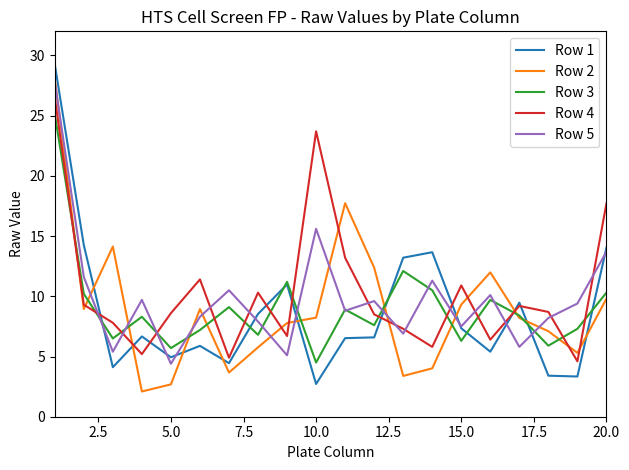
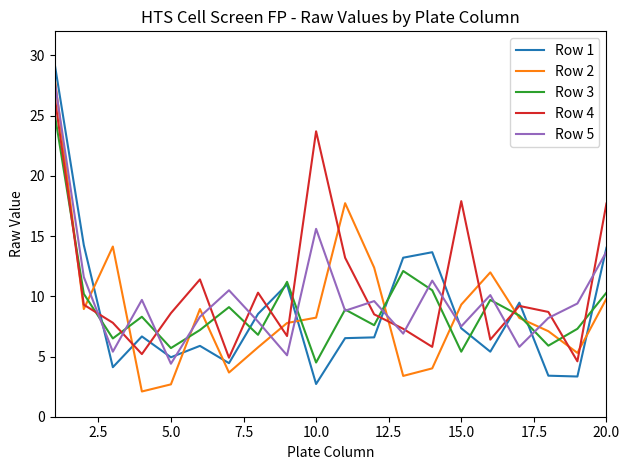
Row 3, 15.0: 6.3 -> 5.4
Row 4, 15.0: 10.9 -> 17.9
